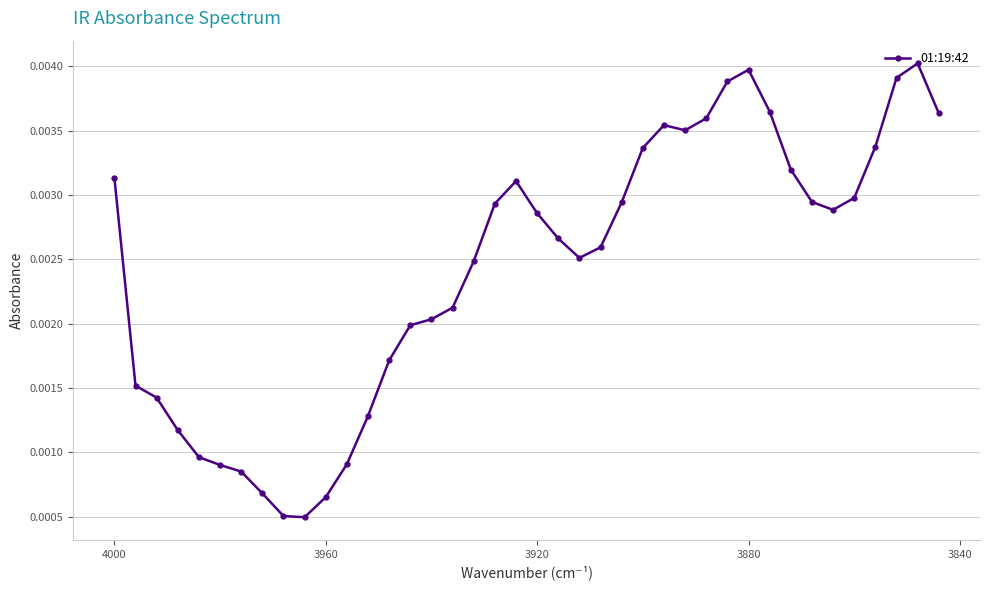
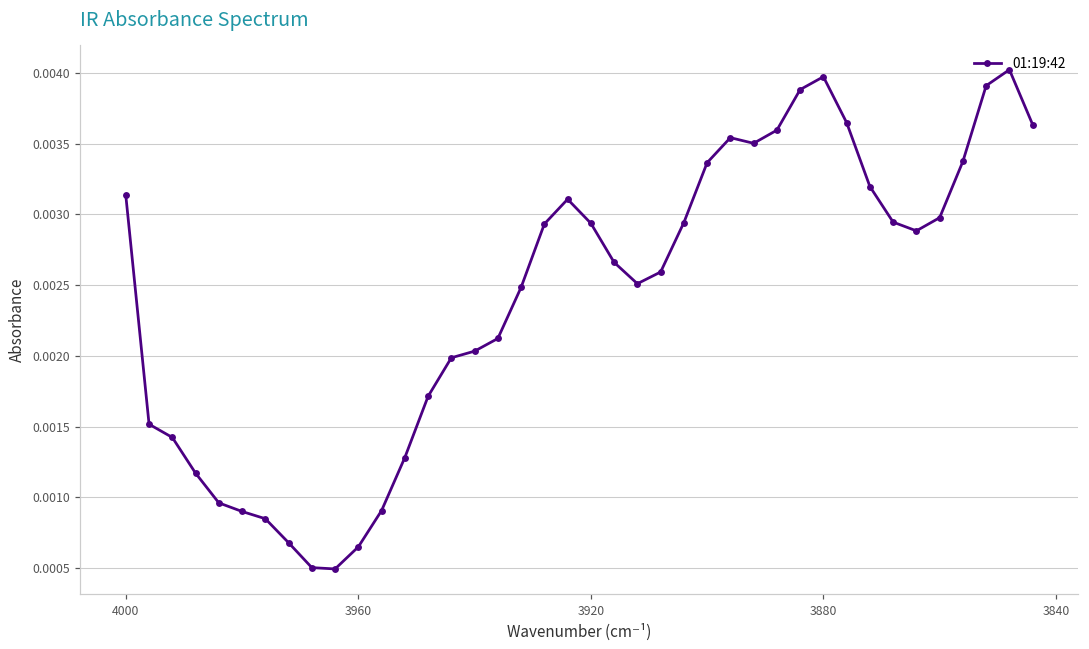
3920: 0.00286 -> 0.00294
